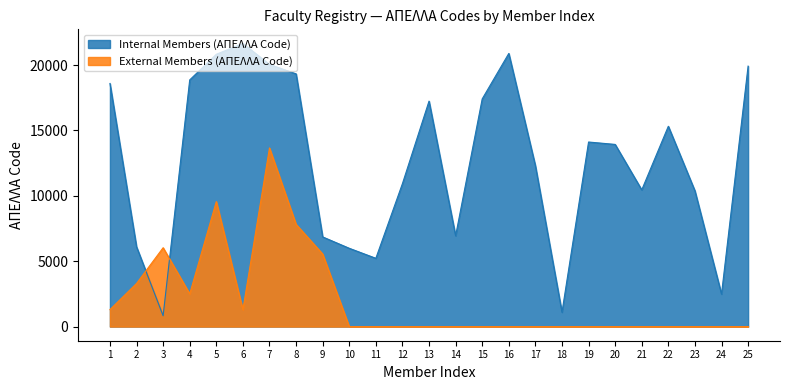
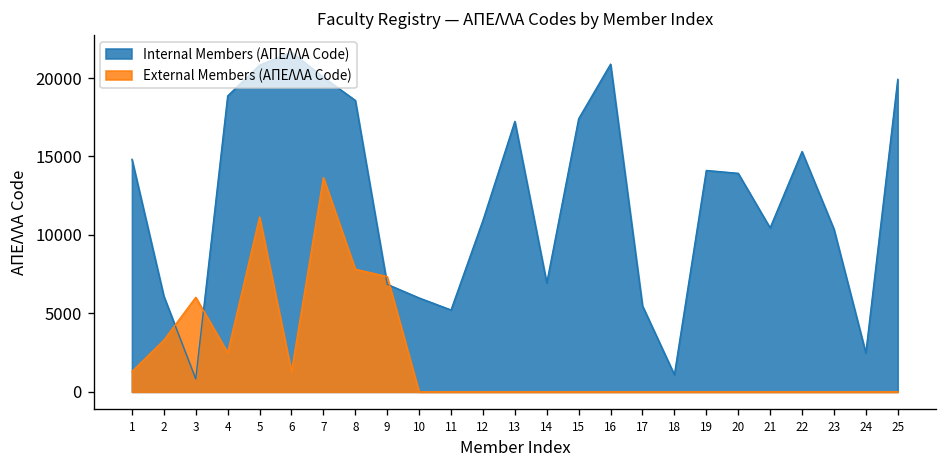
Internal Members (ΑΠΕΛΛΑ Code), 1: 18600 -> 14800
External Members (ΑΠΕΛΛΑ Code), 5: 9600 -> 11100
Internal Members (ΑΠΕΛΛΑ Code), 8: 19300 -> 18600
External Members (ΑΠΕΛΛΑ Code), 9: 5500 -> 7300
Internal Members (ΑΠΕΛΛΑ Code), 17: 12300 -> 5500
